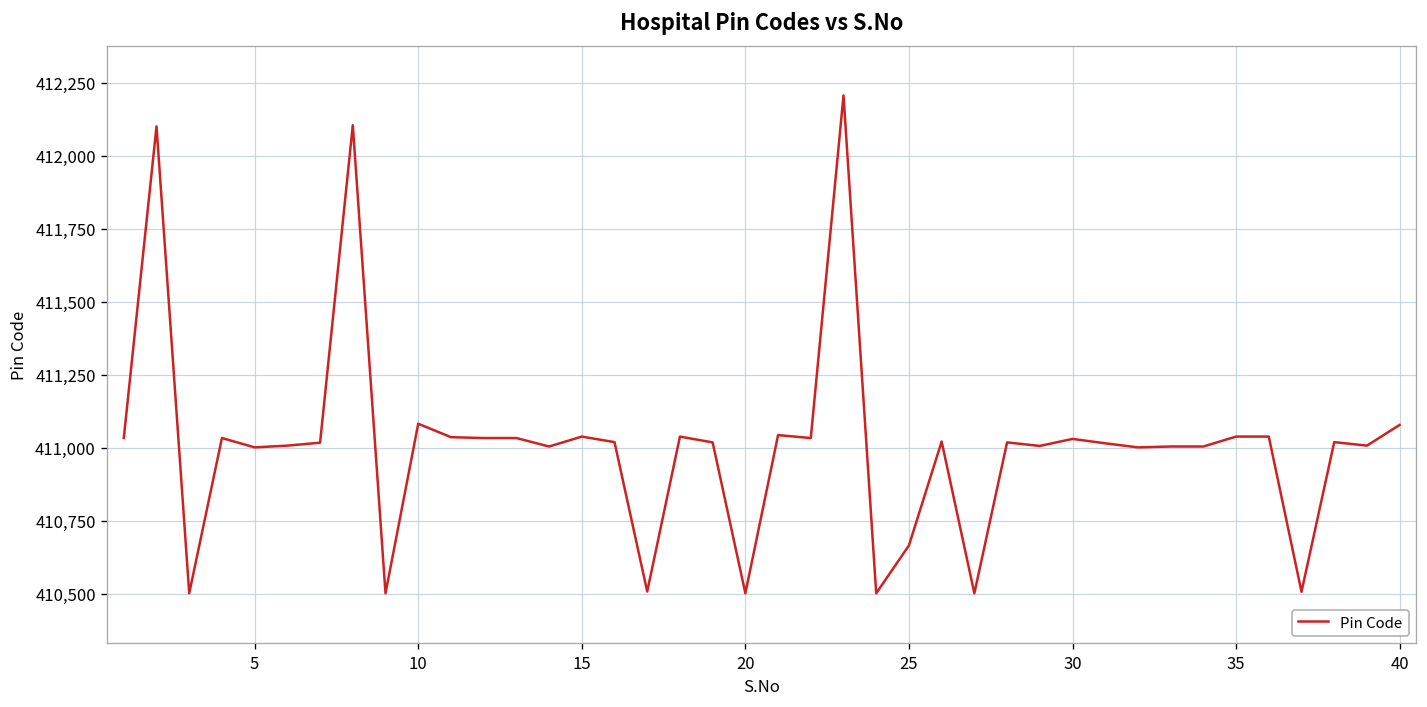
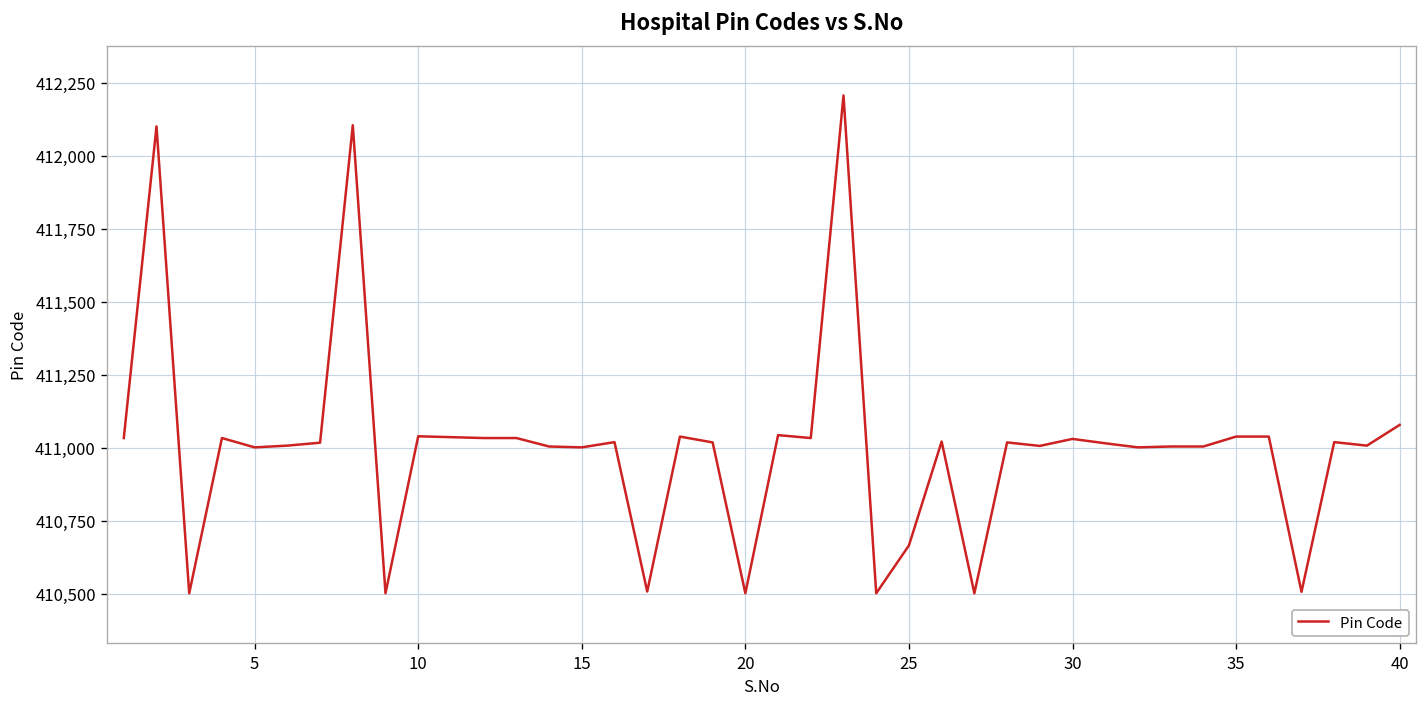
10: 411,080 -> 411,040
15: 411,040 -> 411,000
